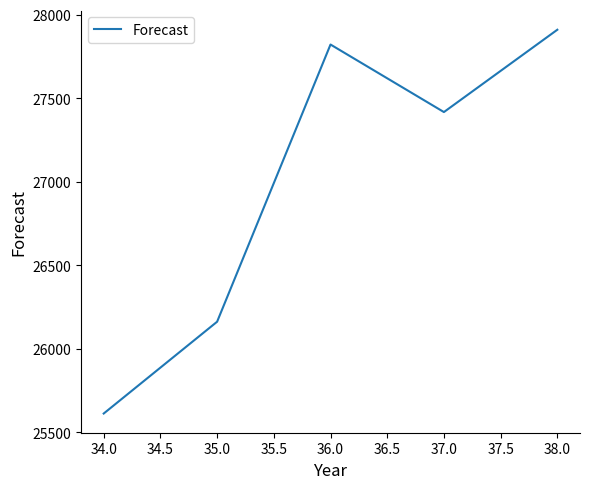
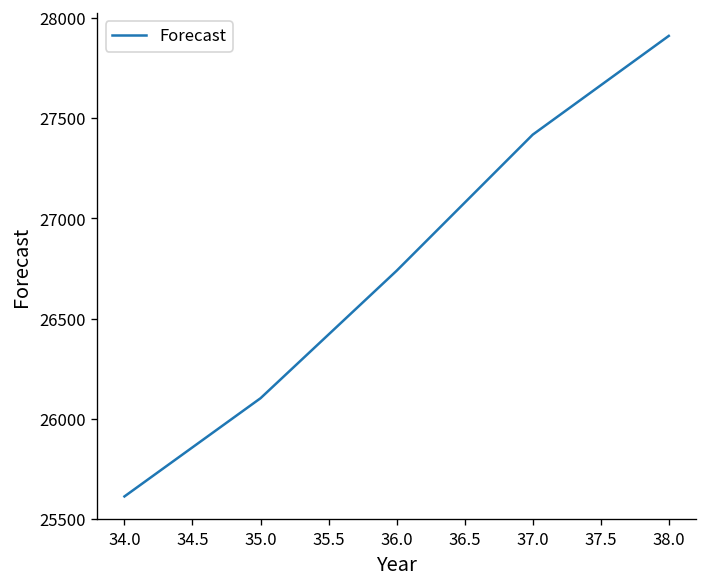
35.0: 26160 -> 26100
36.0: 27820 -> 26740
